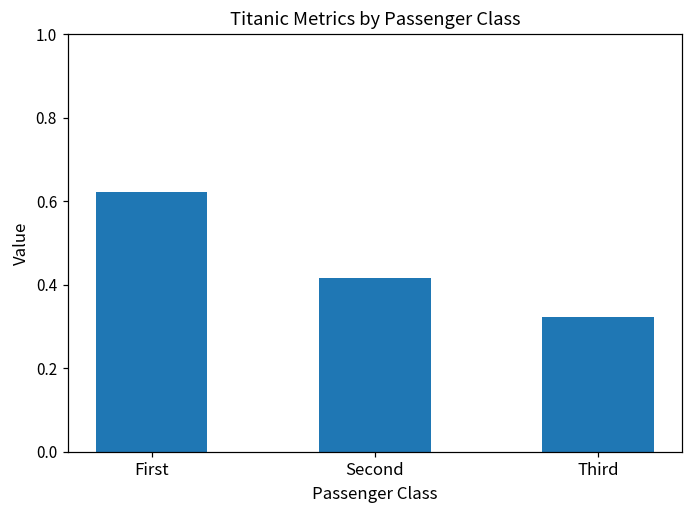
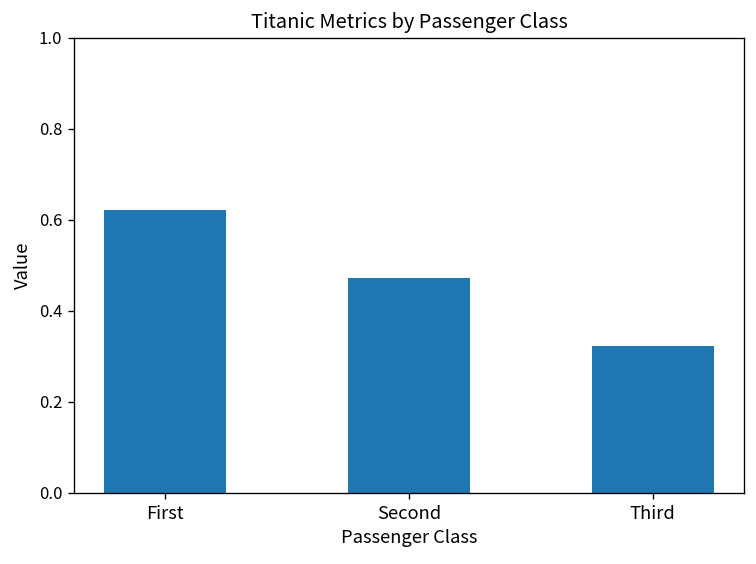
Second: 0.42 -> 0.47
